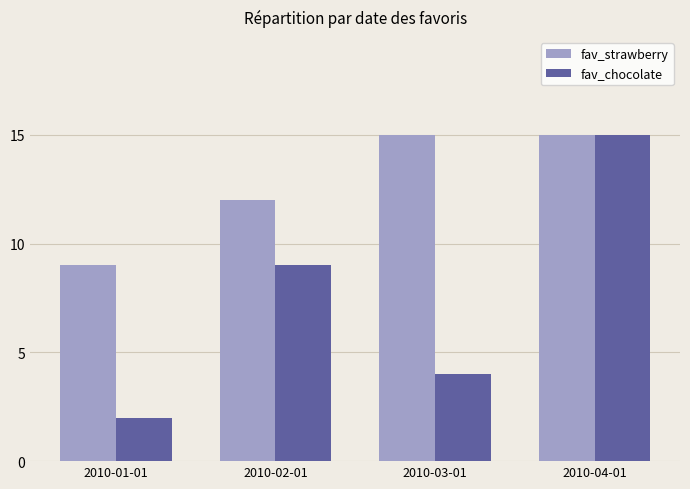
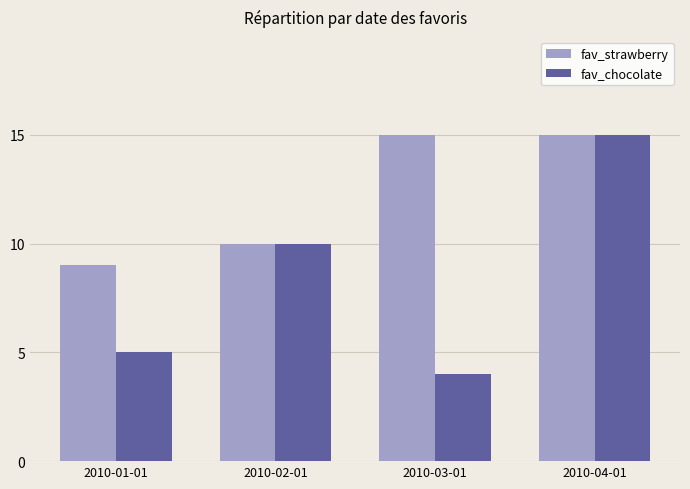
fav_chocolate, 2010-01-01: 2 -> 5
fav_strawberry, 2010-02-01: 12 -> 10
fav_chocolate, 2010-02-01: 9 -> 10
